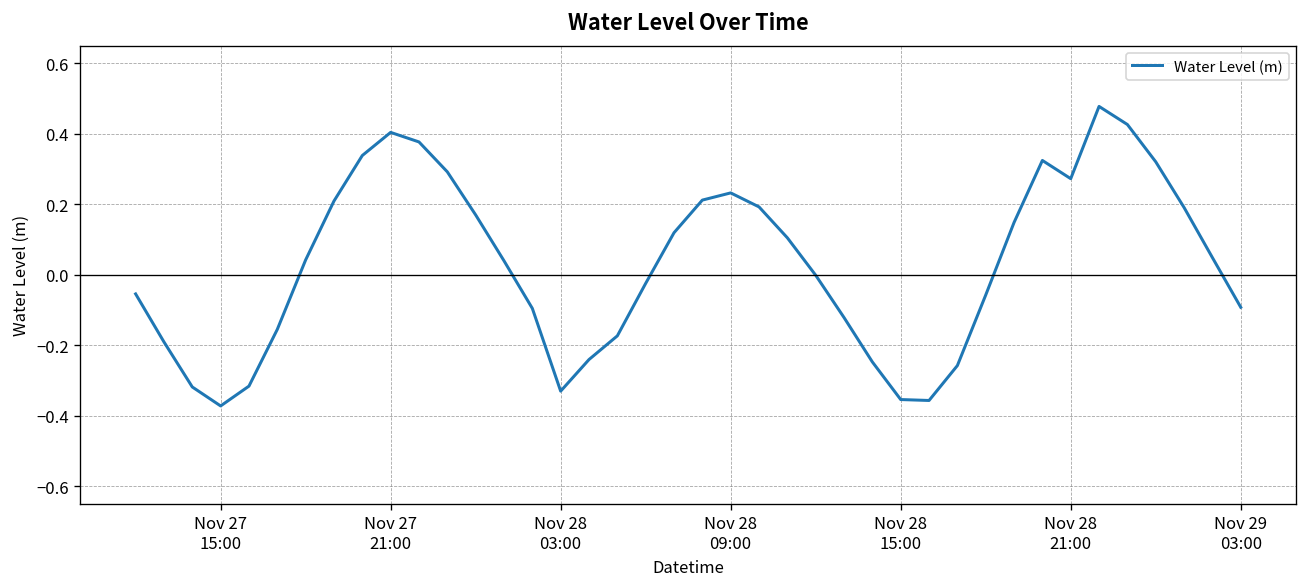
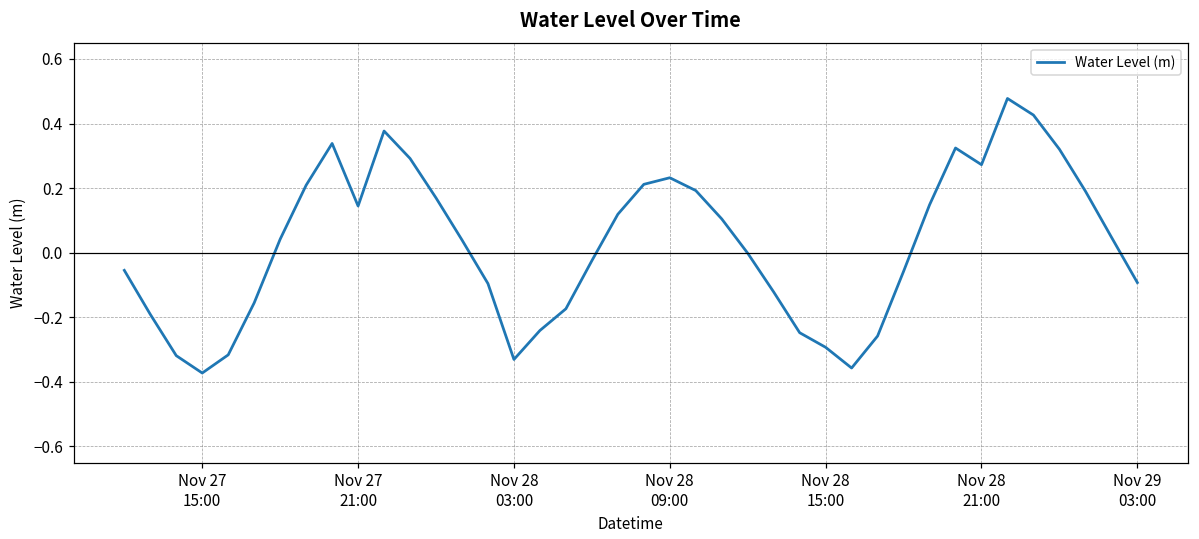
Nov 27 21:00: 0.40 -> 0.14
Nov 28 15:00: -0.35 -> -0.29
